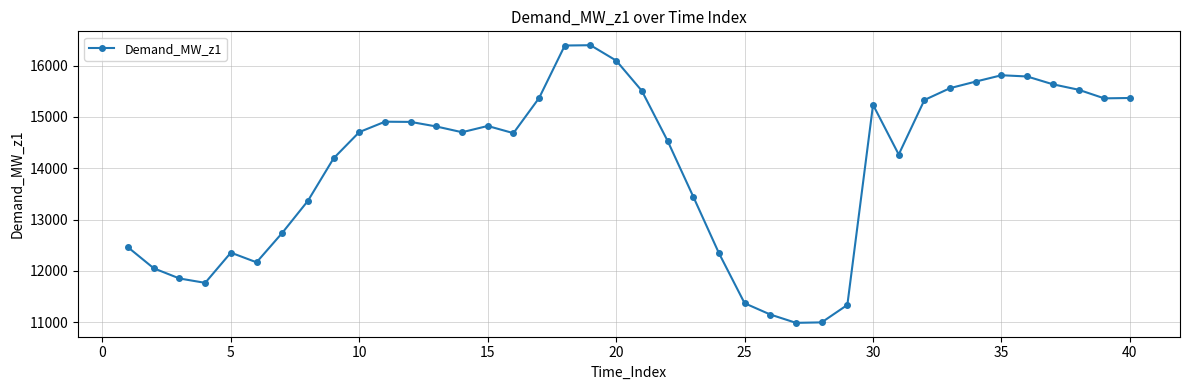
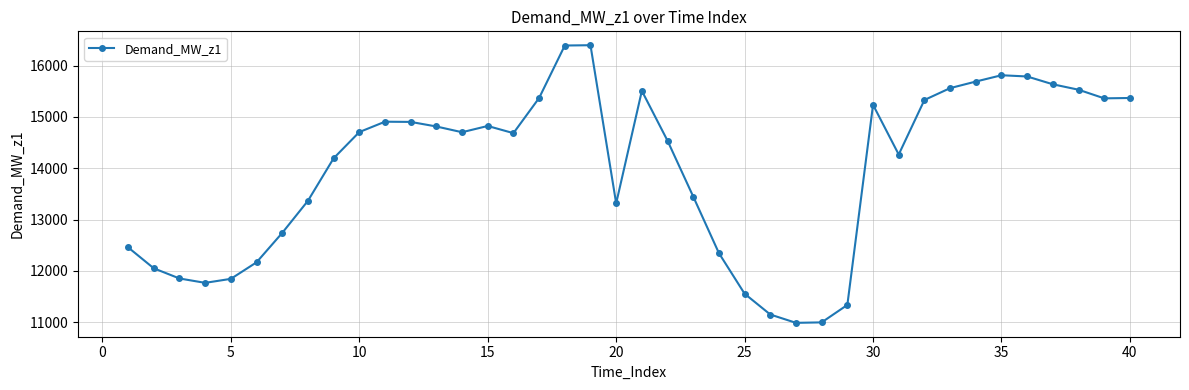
5: 12400 -> 11800
20: 16100 -> 13300
25: 11400 -> 11600
